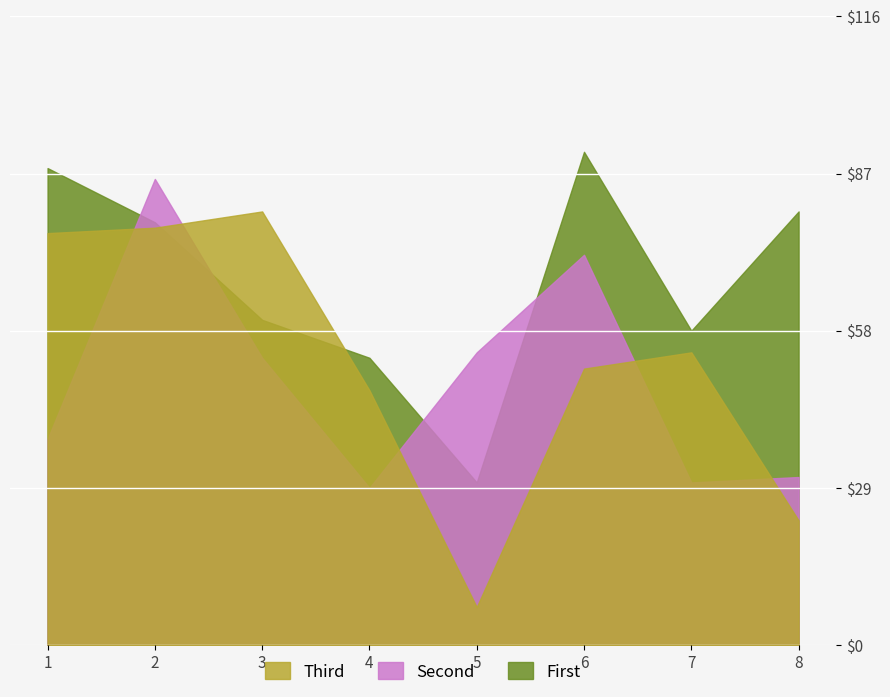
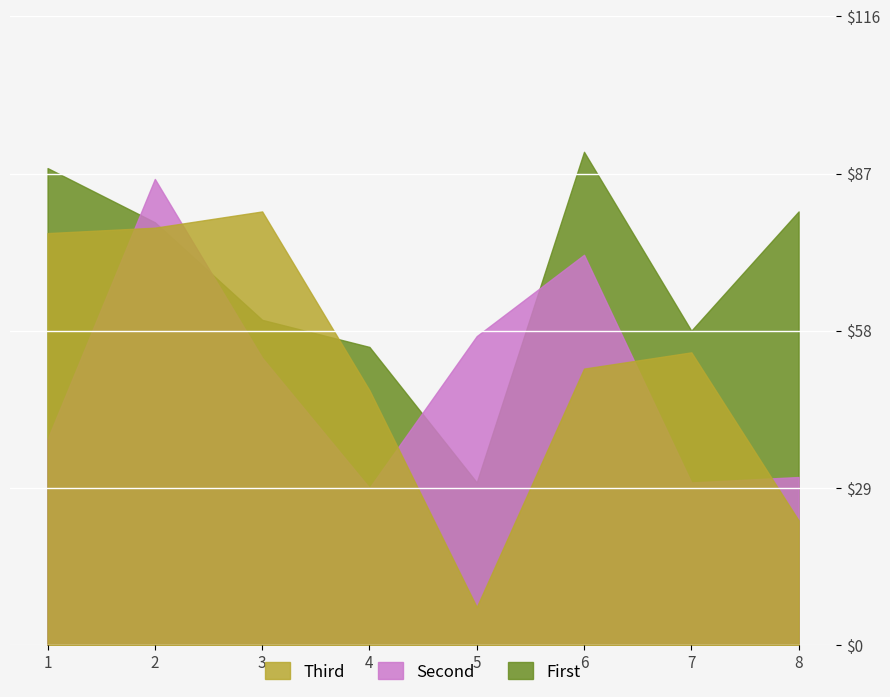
First, 4: $53 -> $55
Second, 5: $54 -> $57
